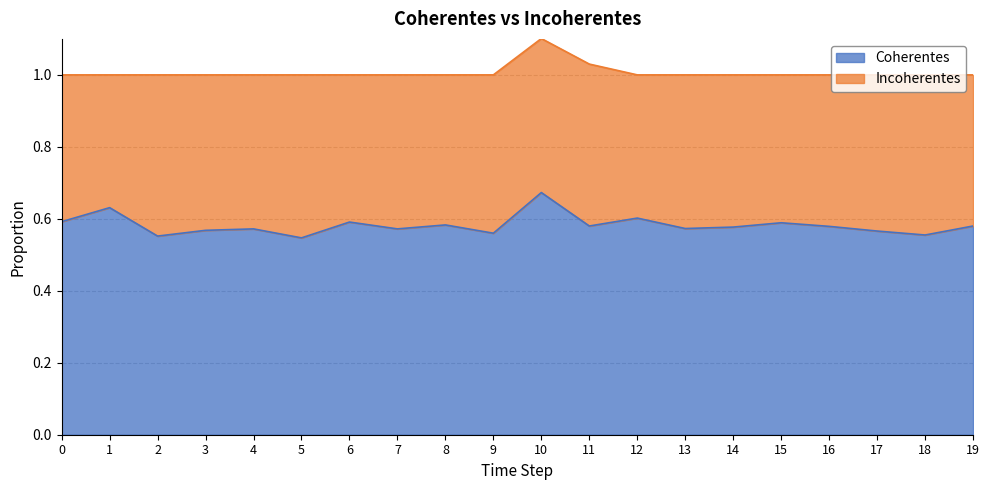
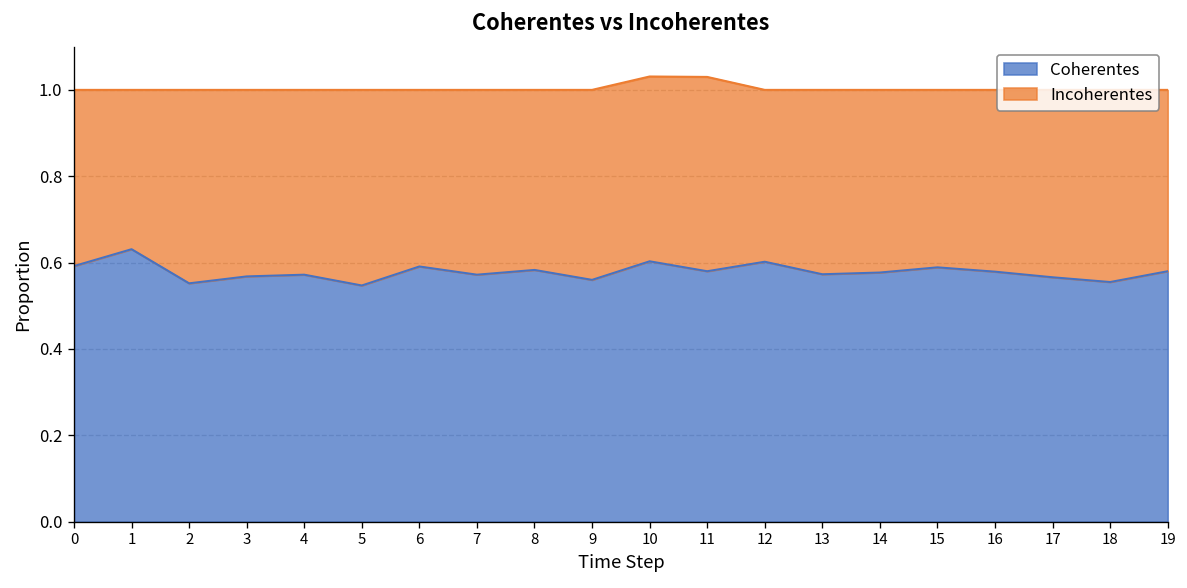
Coherentes, 10: 0.67 -> 0.60
